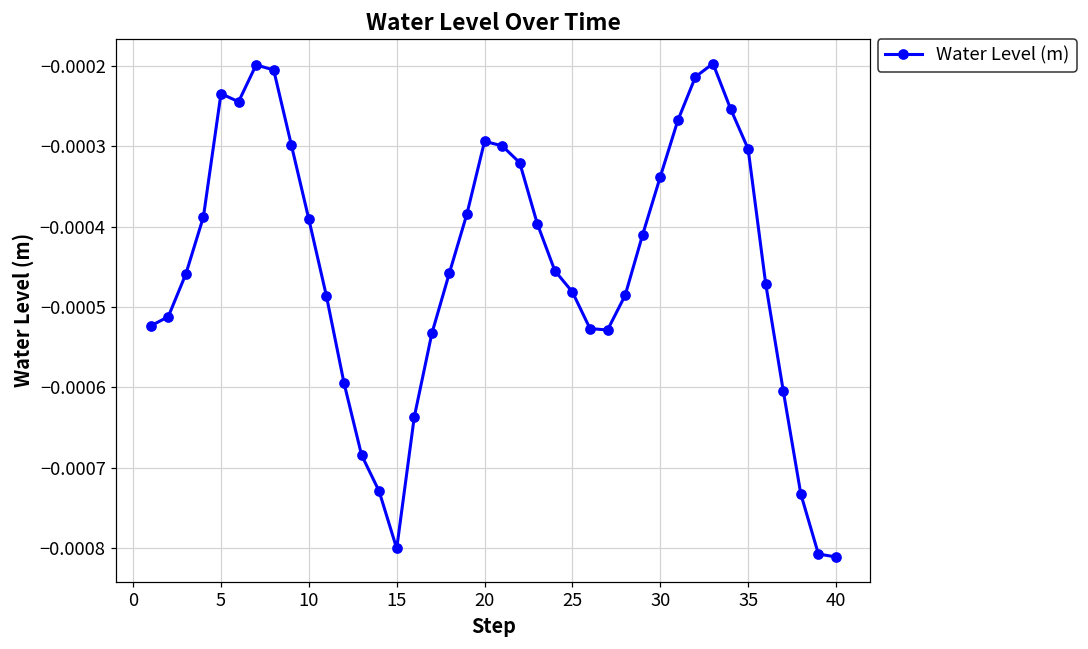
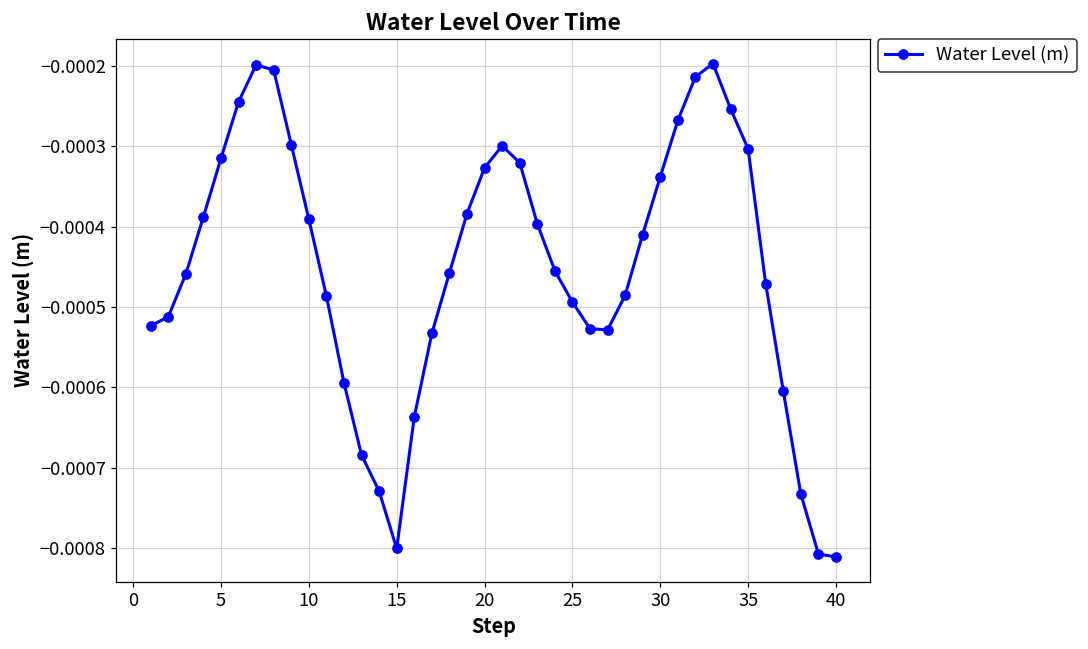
5: -0.00023 -> -0.00031
20: -0.00029 -> -0.00033
25: -0.00048 -> -0.00049
